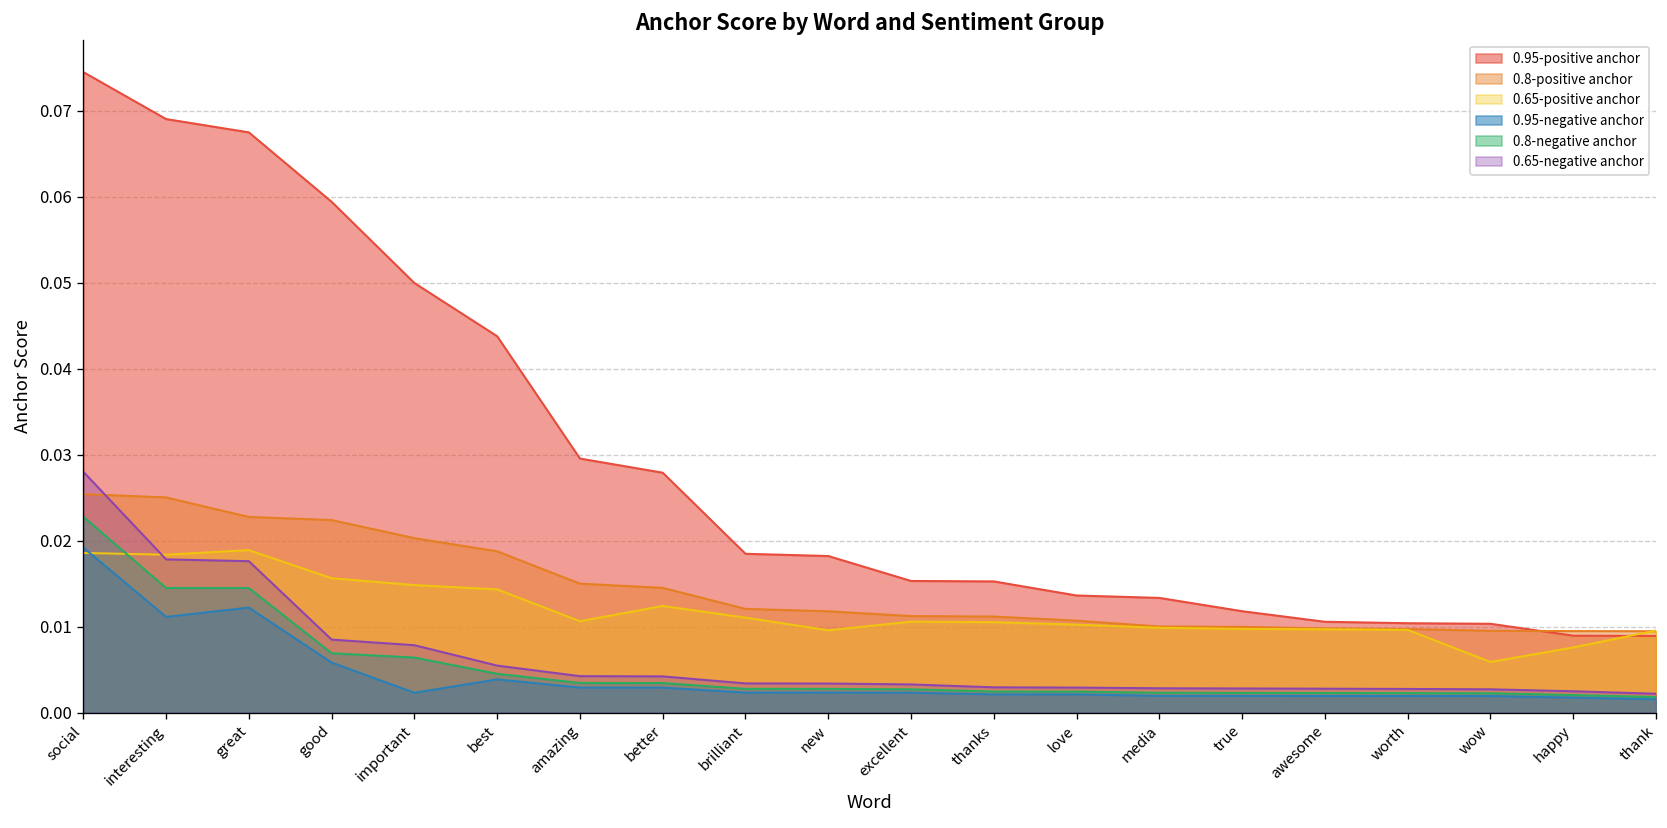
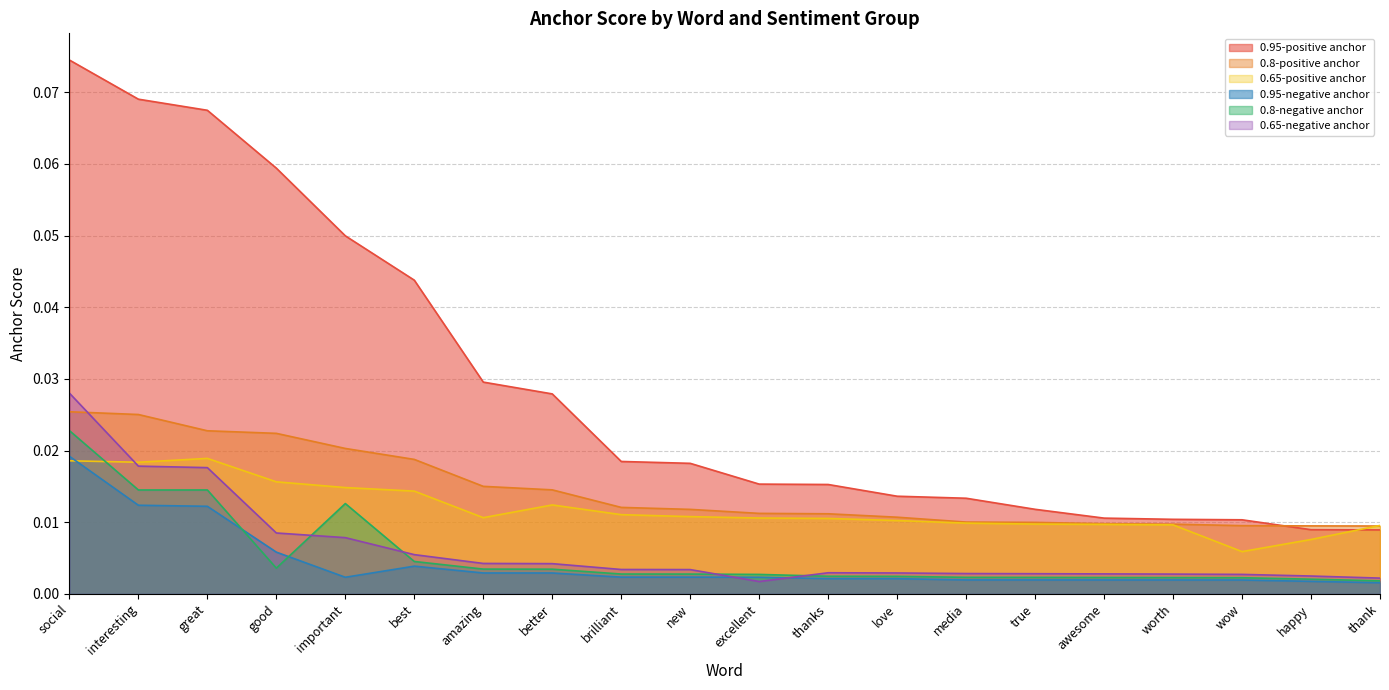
0.95-negative anchor, interesting: 0.011 -> 0.012
0.8-negative anchor, good: 0.007 -> 0.004
0.8-negative anchor, important: 0.006 -> 0.013
0.65-positive anchor, new: 0.010 -> 0.011
0.65-negative anchor, excellent: 0.003 -> 0.002
